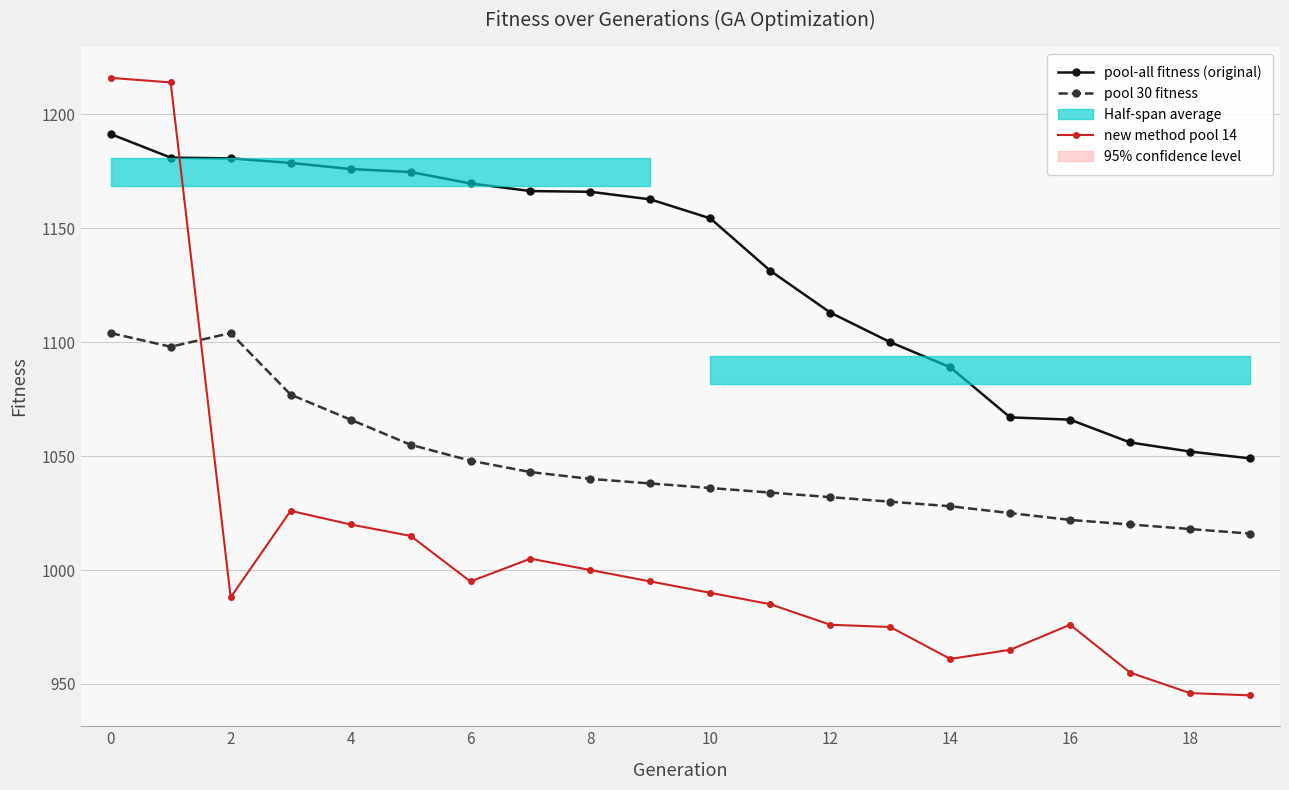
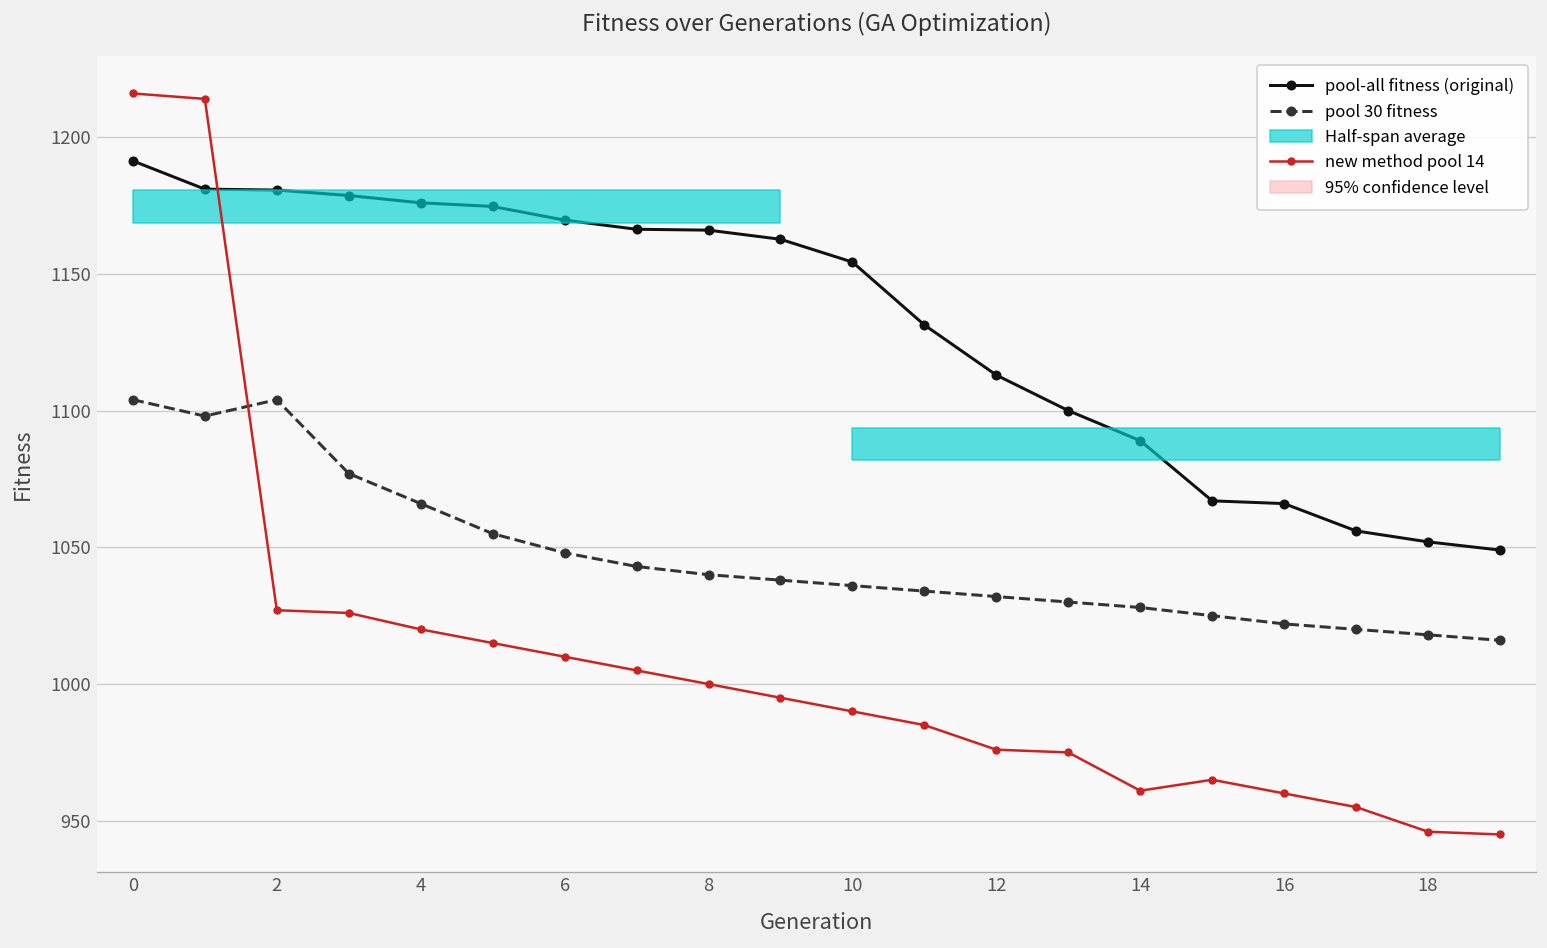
new method pool 14, 2: 988 -> 1027
new method pool 14, 6: 995 -> 1010
new method pool 14, 16: 976 -> 960
